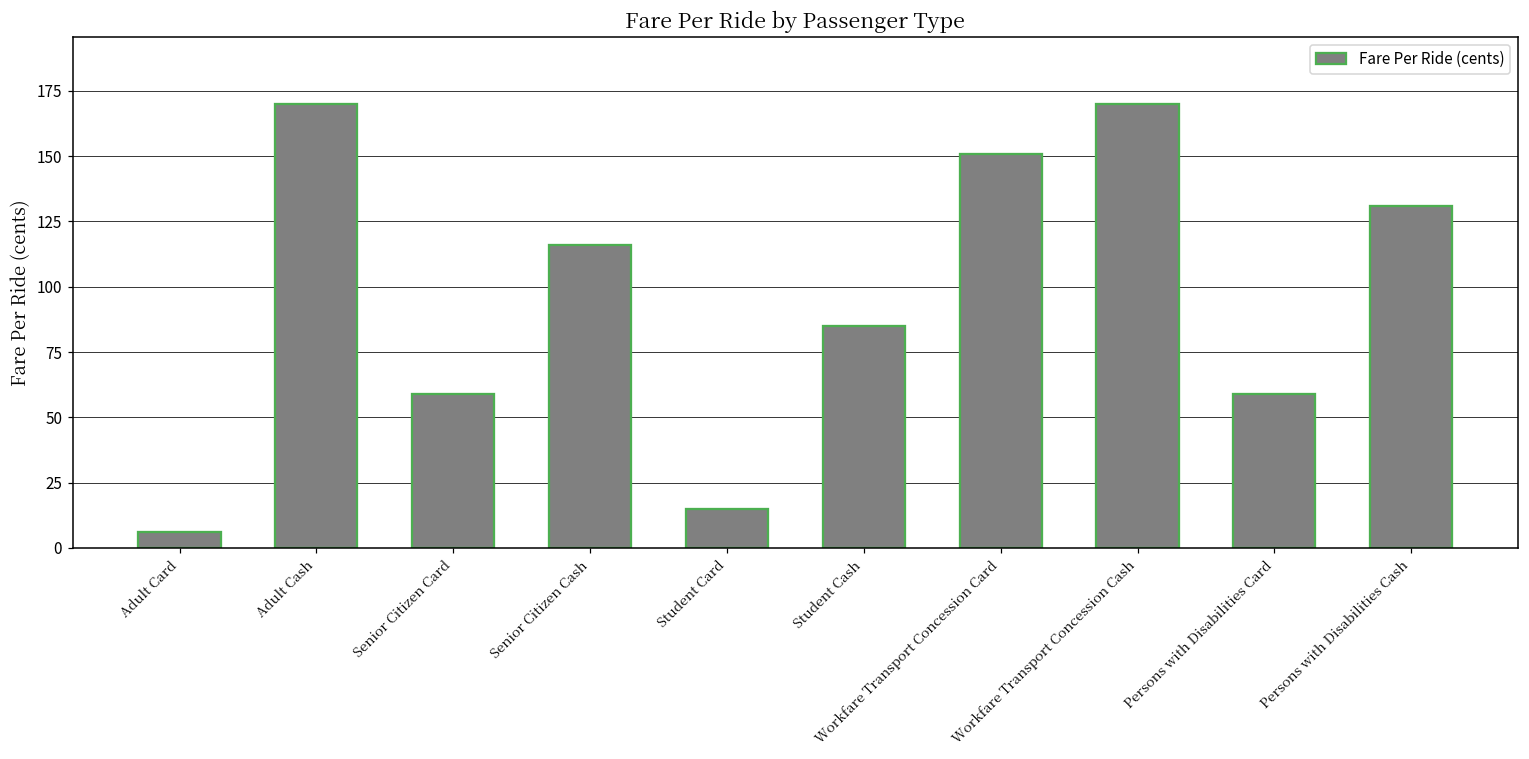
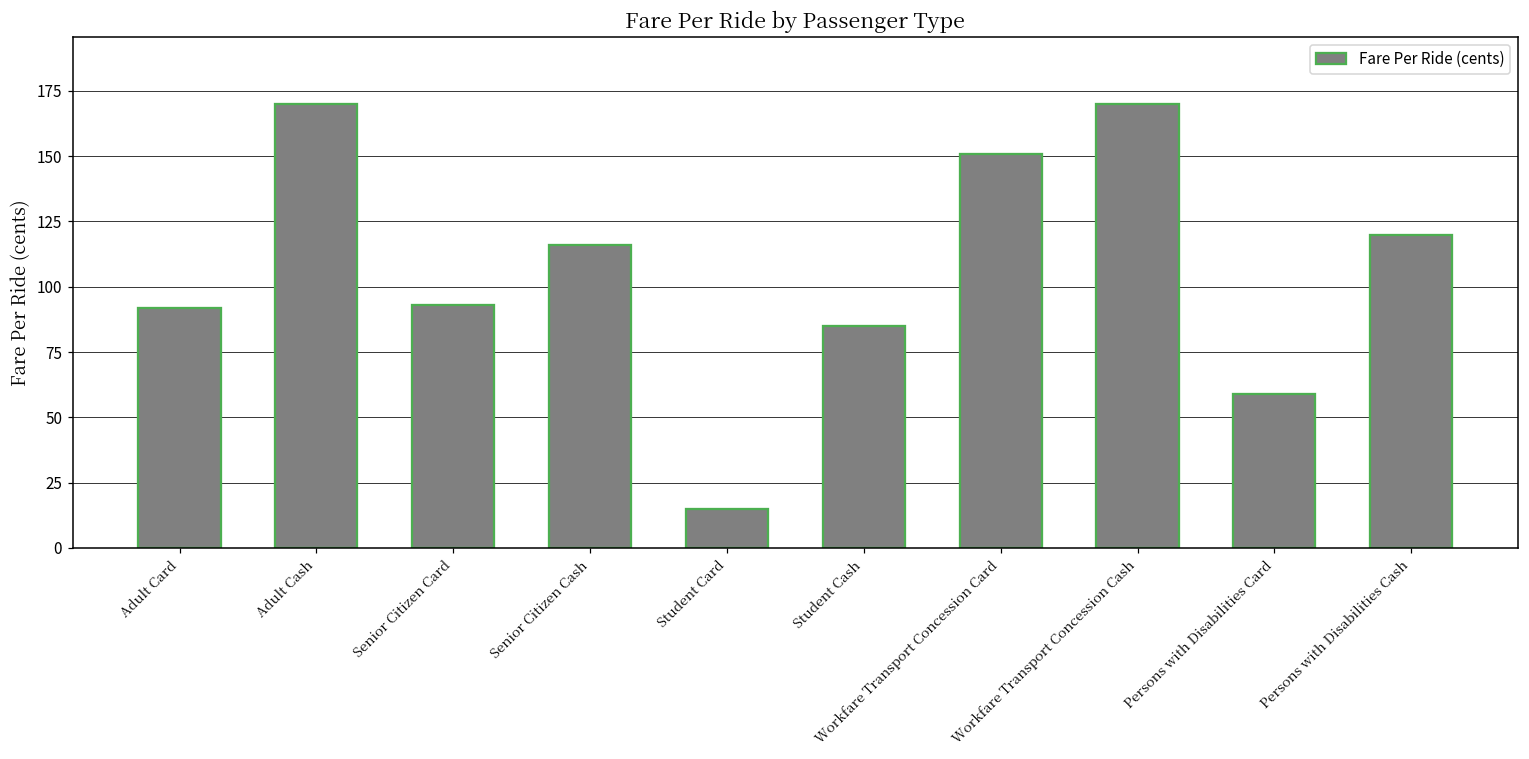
Adult Card: 6 -> 92
Senior Citizen Card: 59 -> 93
Persons with Disabilities Cash: 131 -> 120
